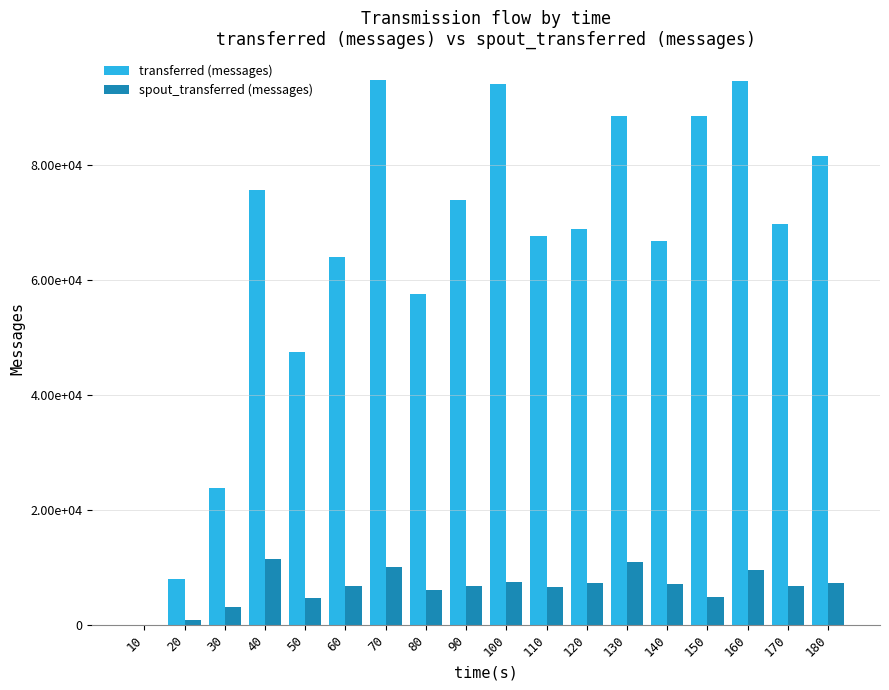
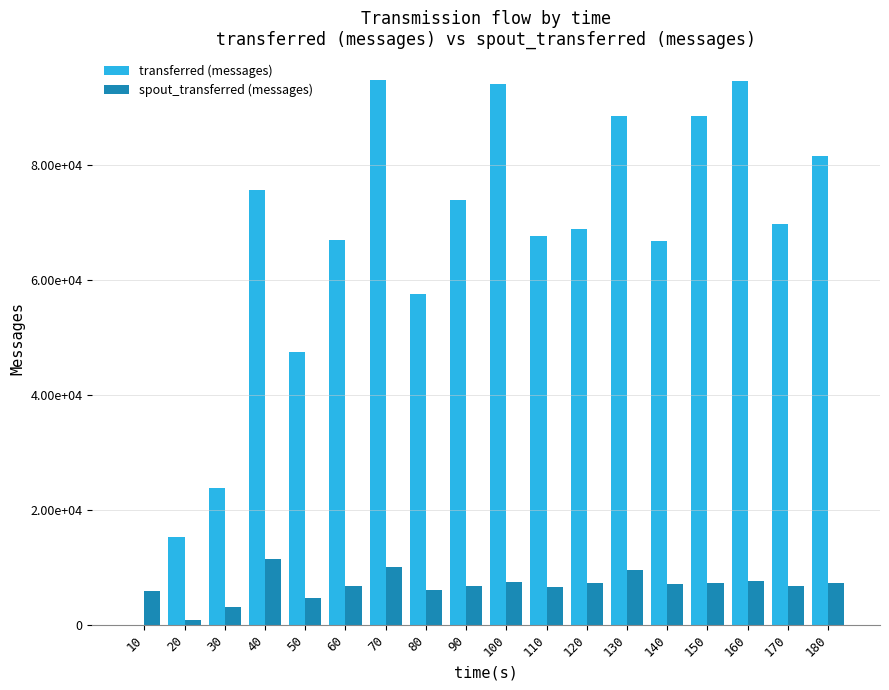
spout_transferred (messages), 10: 0 -> 6000
transferred (messages), 20: 8000 -> 15000
transferred (messages), 60: 64000 -> 67000
spout_transferred (messages), 130: 11000 -> 10000
spout_transferred (messages), 150: 5000 -> 7000
spout_transferred (messages), 160: 10000 -> 8000
